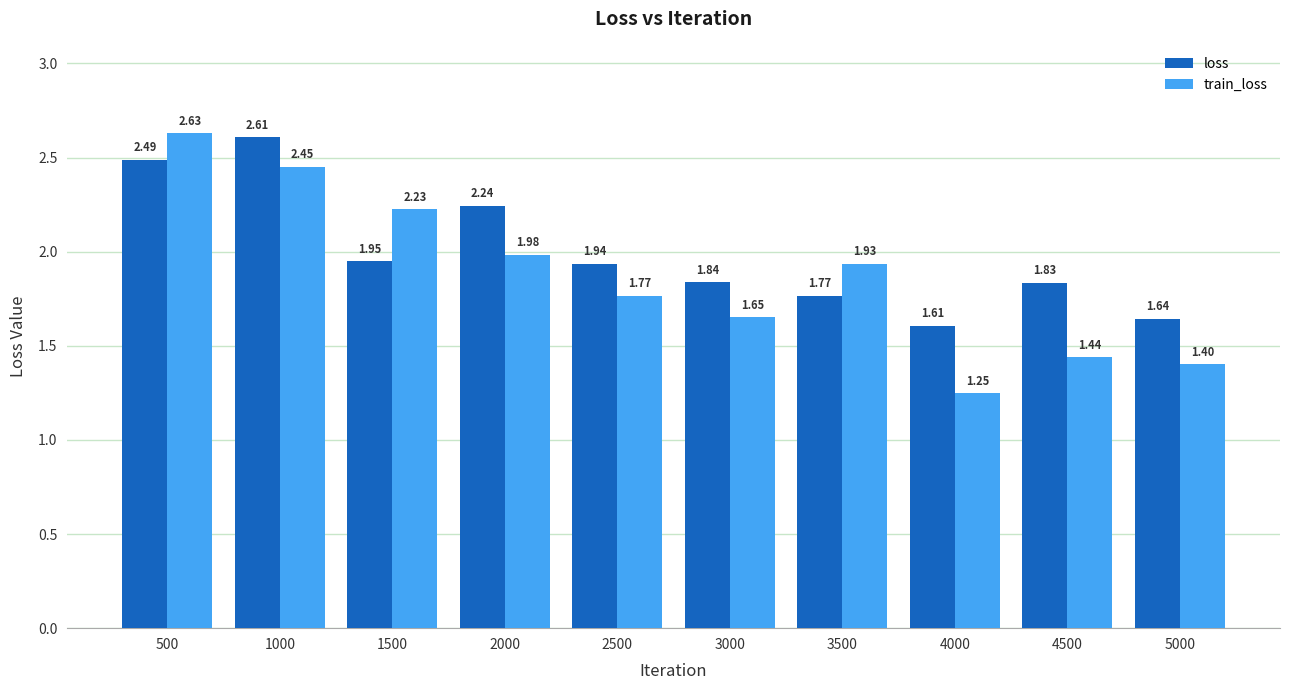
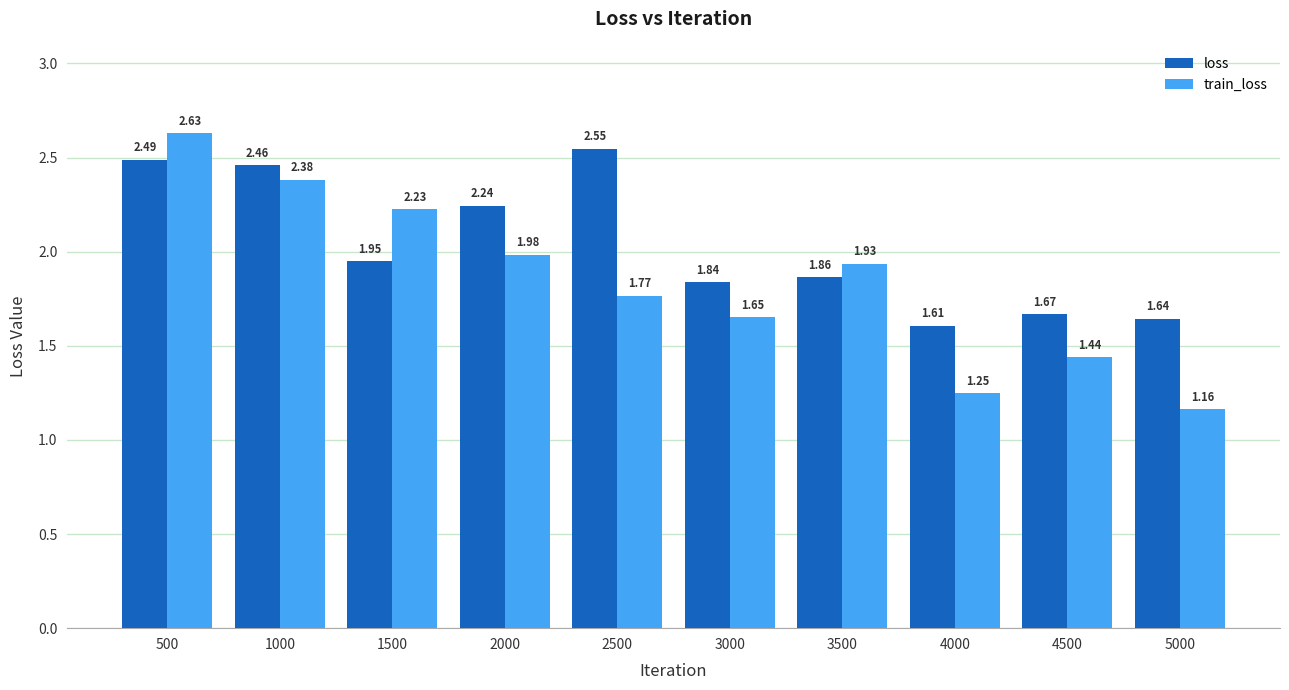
loss, 1000: 2.61 -> 2.46
train_loss, 1000: 2.45 -> 2.38
loss, 2500: 1.94 -> 2.55
loss, 3500: 1.77 -> 1.86
loss, 4500: 1.83 -> 1.67
train_loss, 5000: 1.40 -> 1.16
